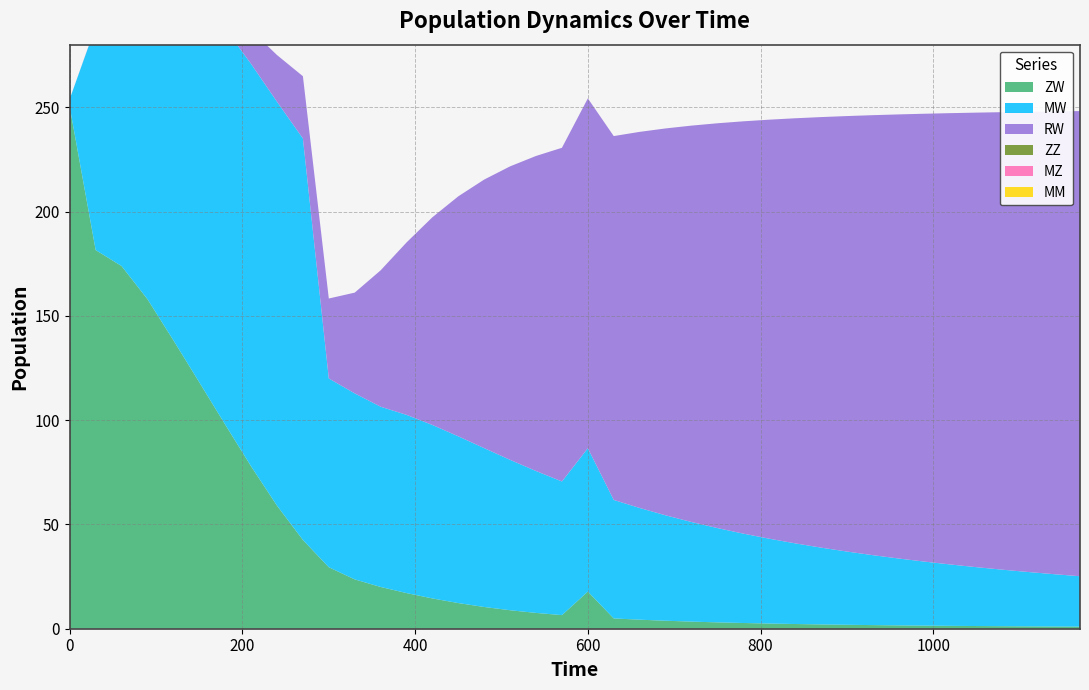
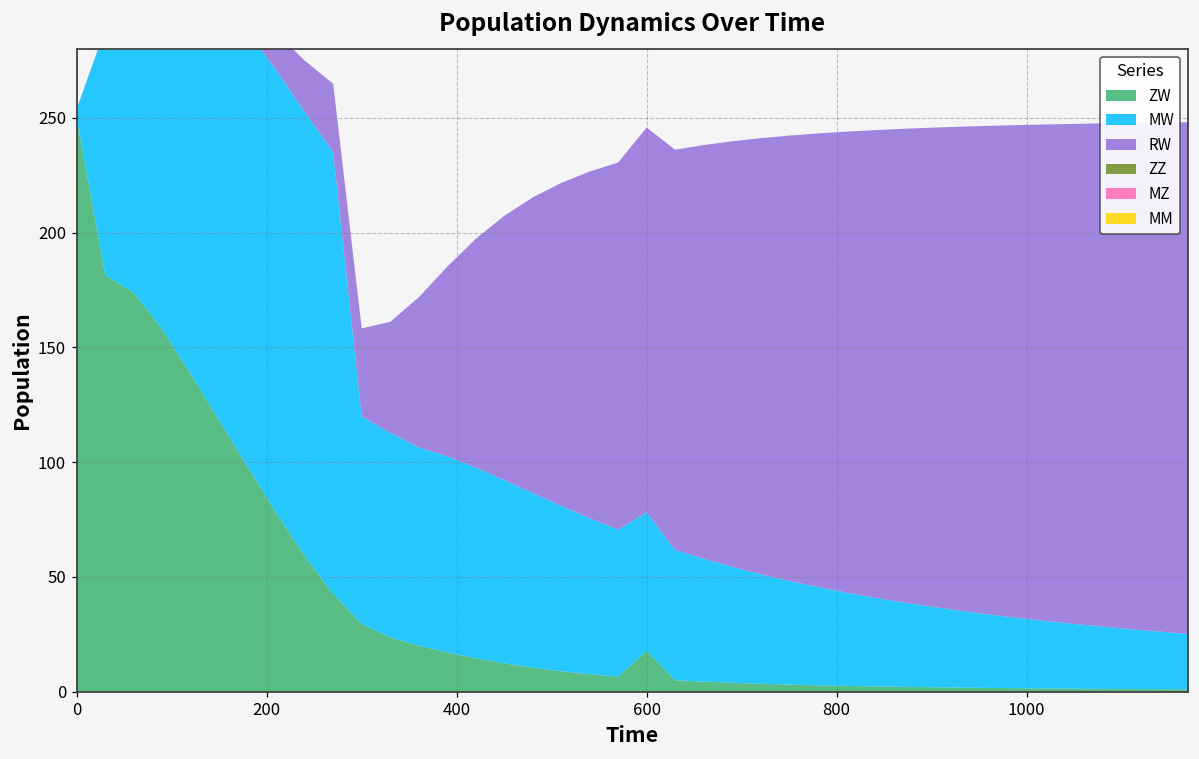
MW, 600: 69 -> 60
